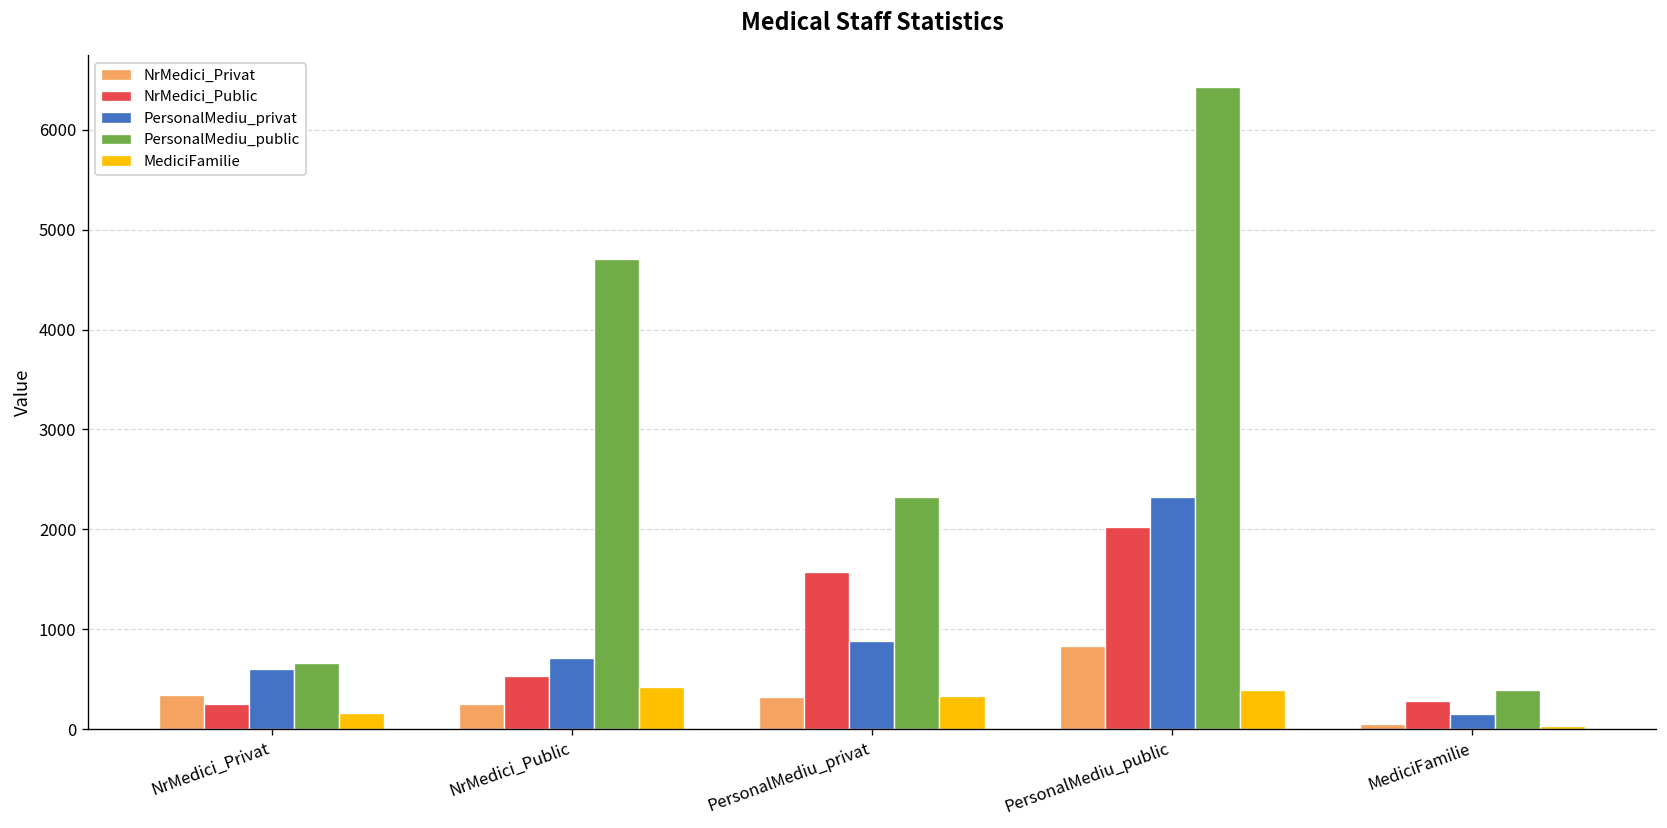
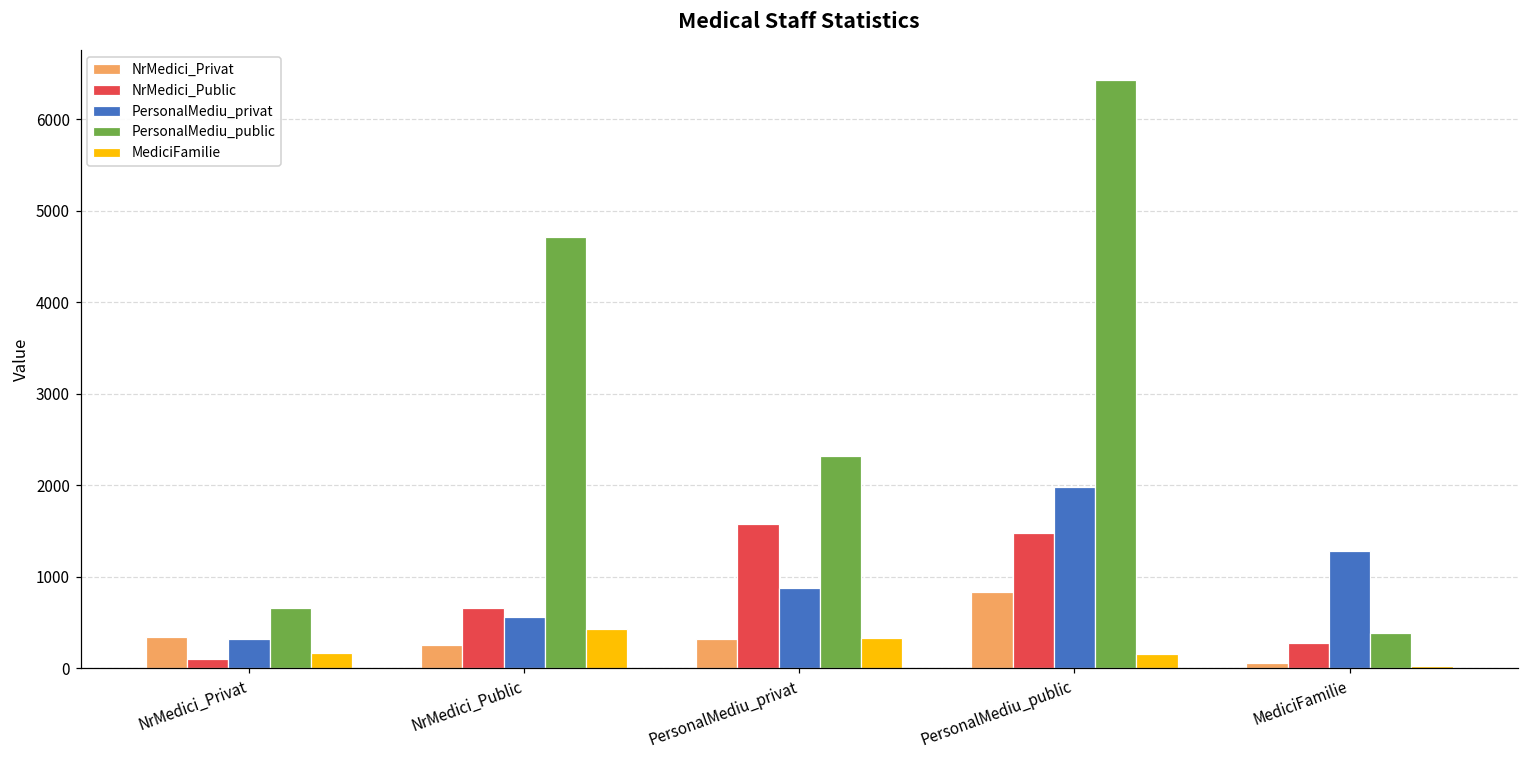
NrMedici_Public, NrMedici_Privat: 300 -> 100
PersonalMediu_privat, NrMedici_Privat: 600 -> 300
NrMedici_Public, NrMedici_Public: 500 -> 700
PersonalMediu_privat, NrMedici_Public: 700 -> 600
NrMedici_Public, PersonalMediu_public: 2000 -> 1500
PersonalMediu_privat, PersonalMediu_public: 2300 -> 2000
MediciFamilie, PersonalMediu_public: 400 -> 200
PersonalMediu_privat, MediciFamilie: 100 -> 1300
